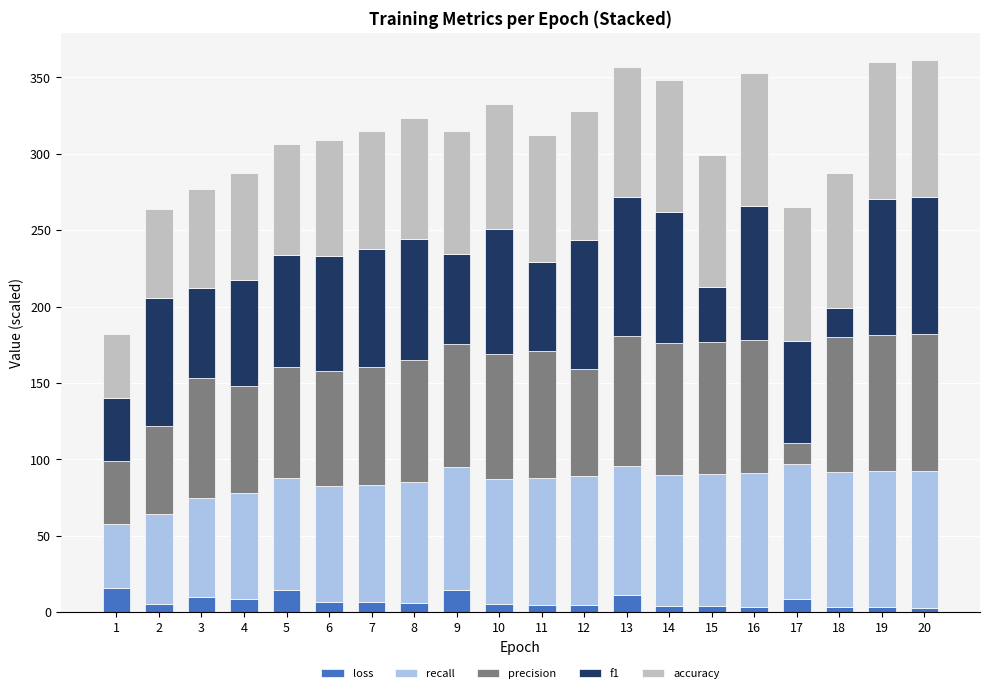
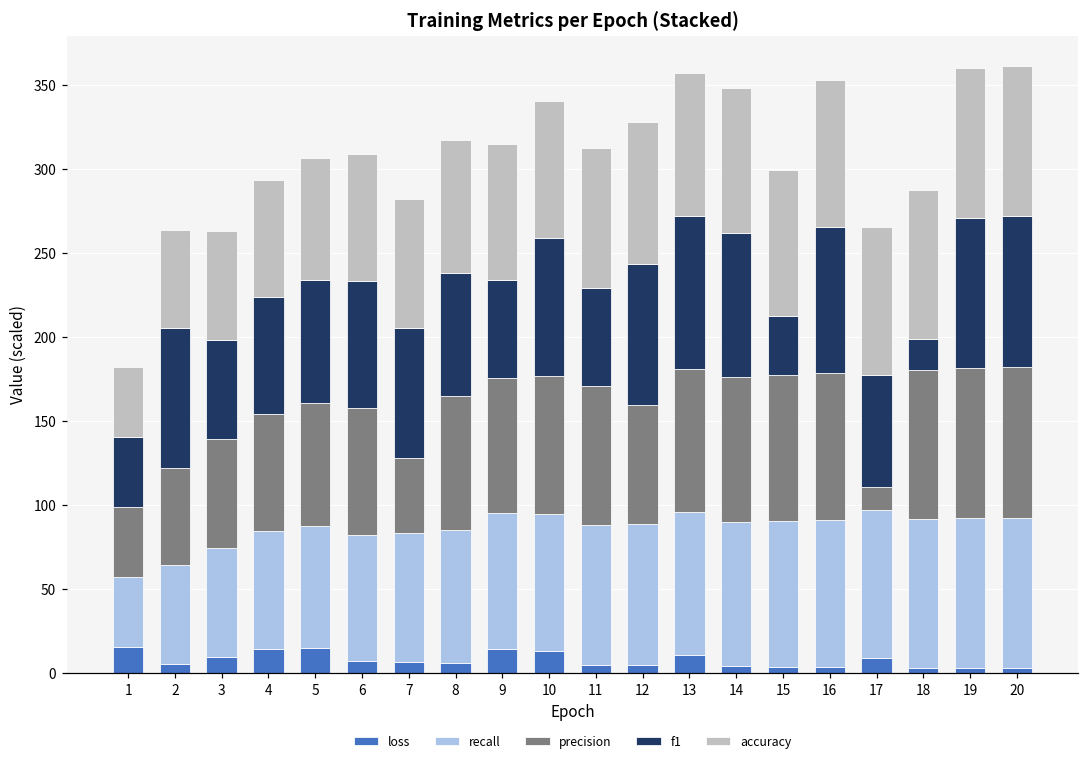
precision, 3: 79 -> 65
loss, 4: 9 -> 15
precision, 7: 77 -> 44
f1, 8: 79 -> 73
loss, 10: 5 -> 13
